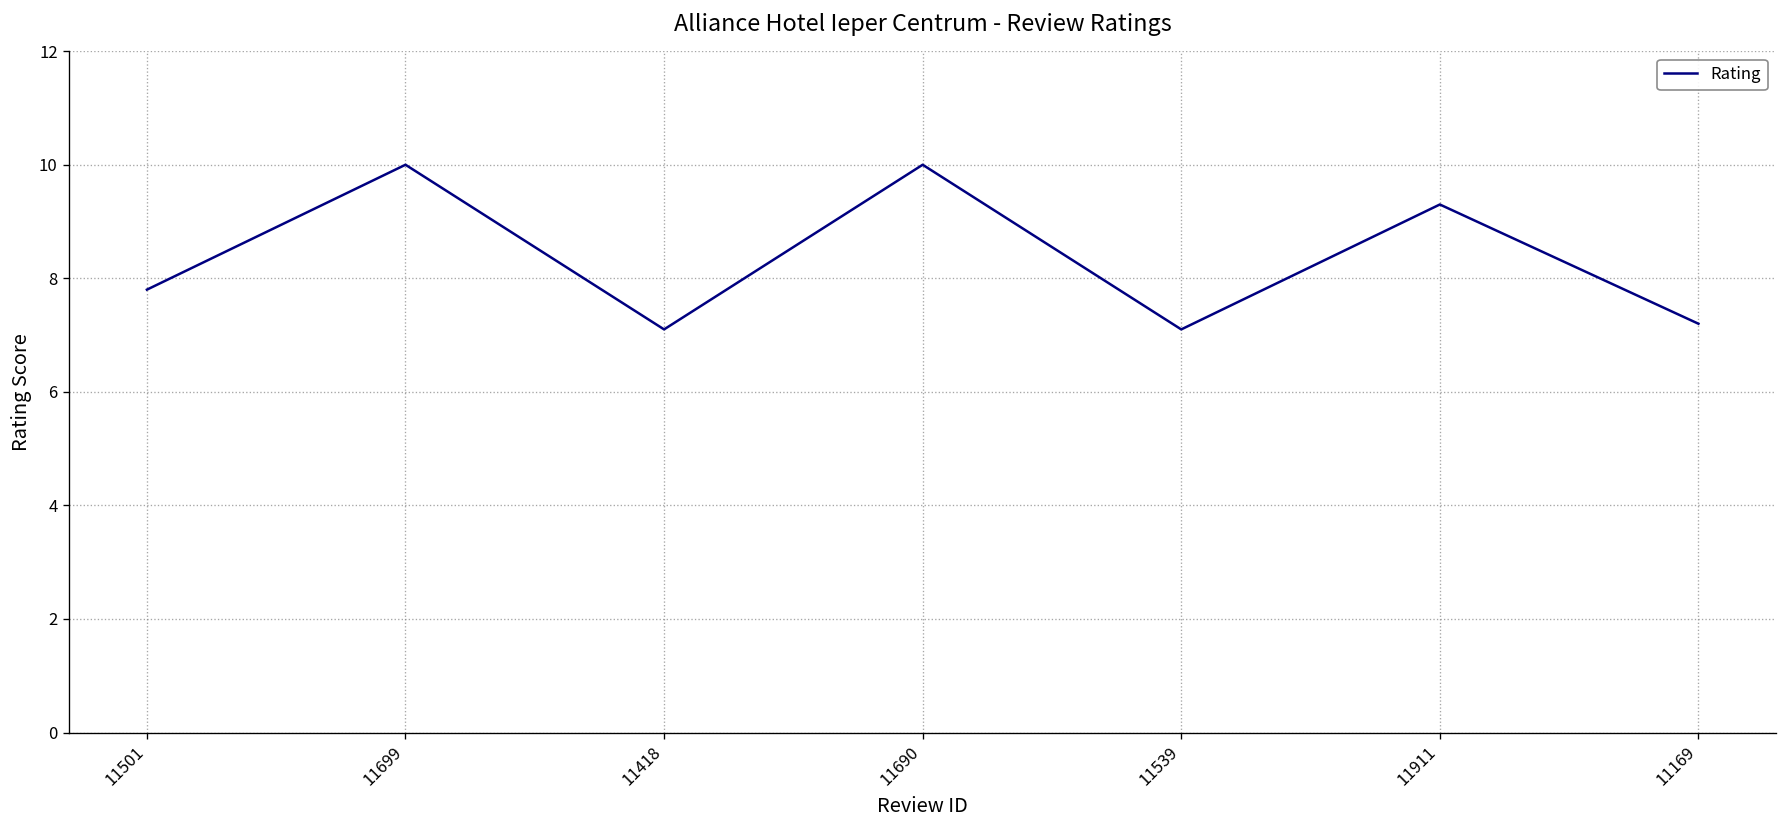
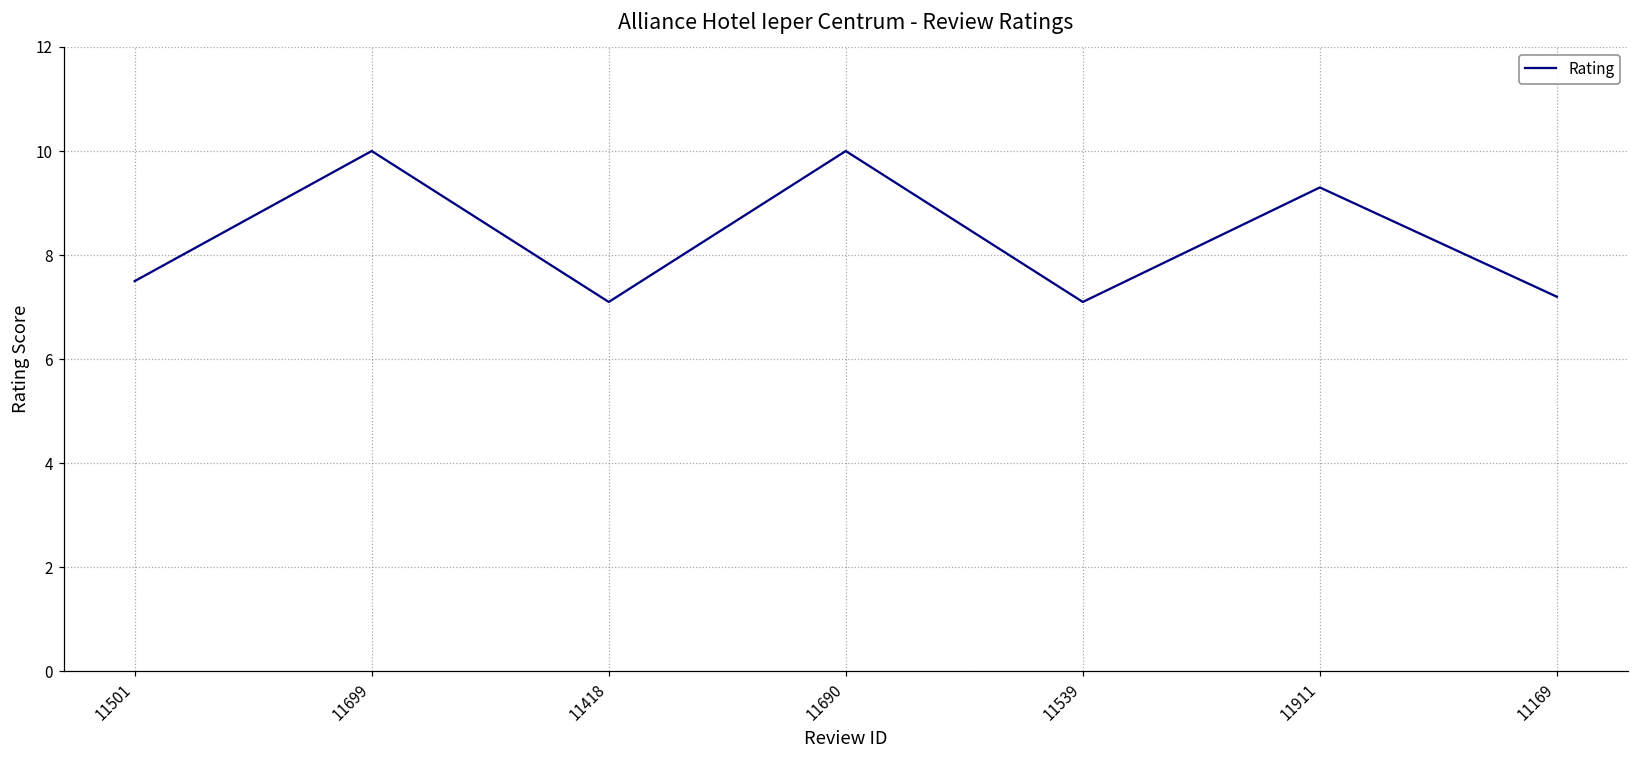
11501: 7.8 -> 7.5
